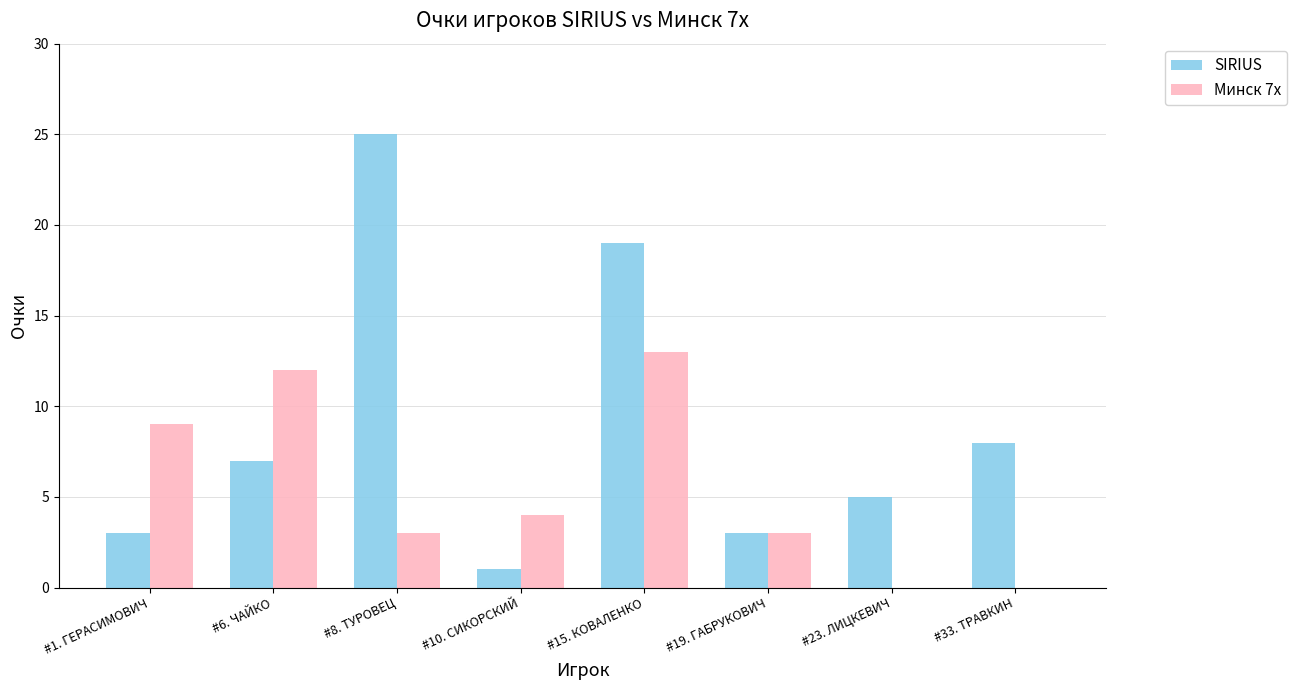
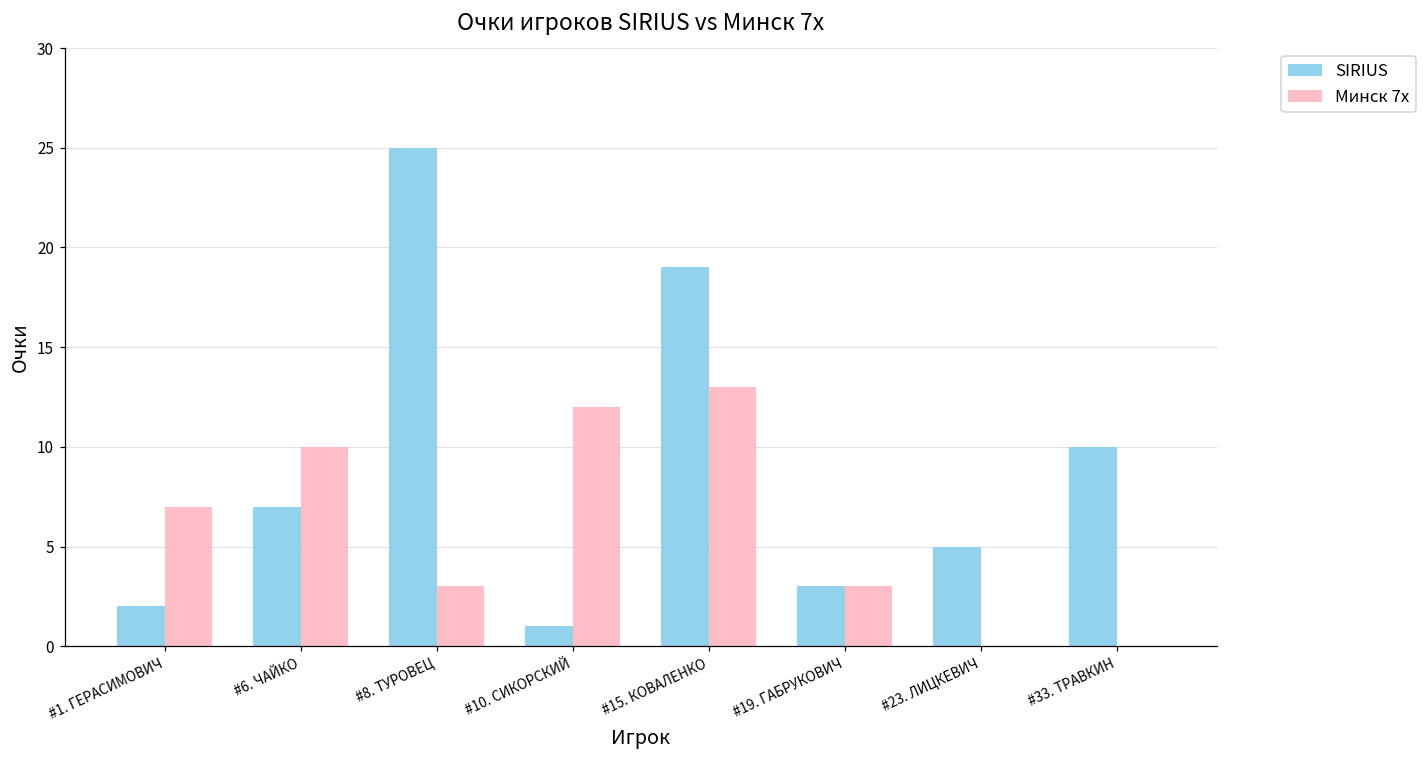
SIRIUS, #1. ГЕРАСИМОВИЧ: 3 -> 2
Минск 7х, #1. ГЕРАСИМОВИЧ: 9 -> 7
Минск 7х, #6. ЧАЙКО: 12 -> 10
Минск 7х, #10. СИКОРСКИЙ: 4 -> 12
SIRIUS, #33. ТРАВКИН: 8 -> 10
